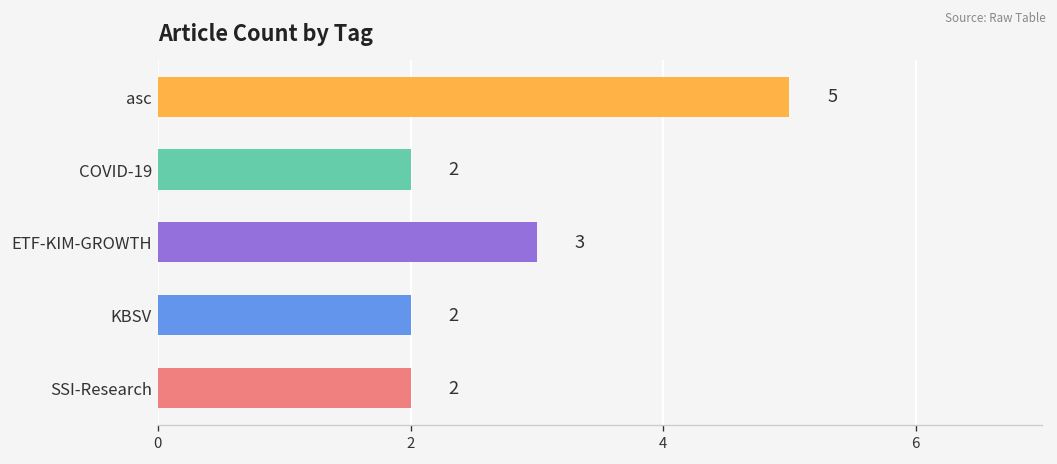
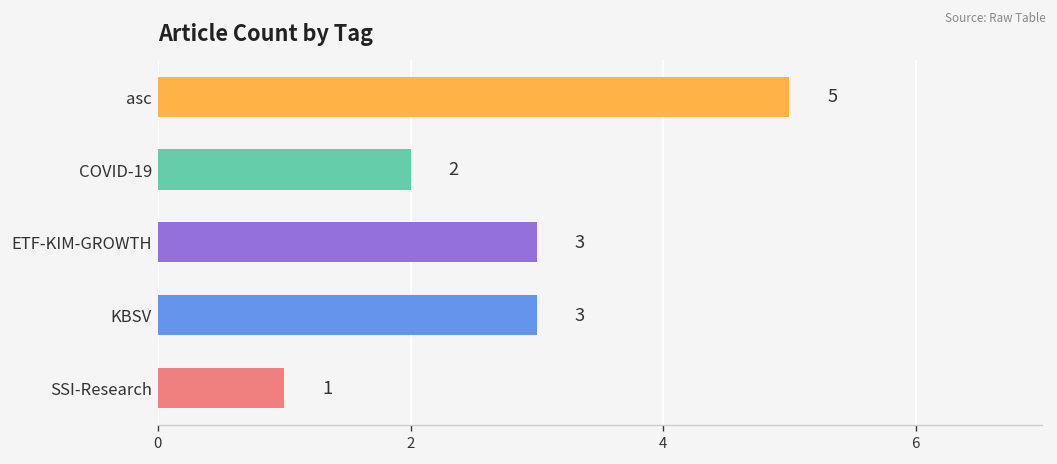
KBSV: 2 -> 3
SSI-Research: 2 -> 1
